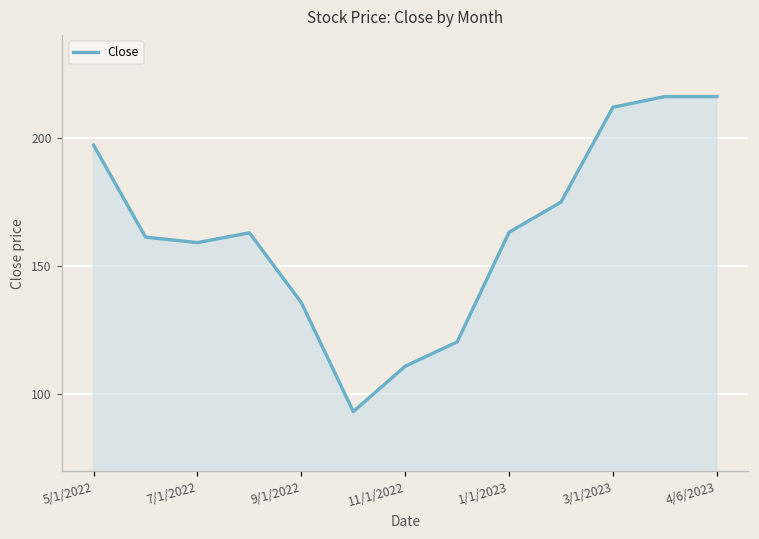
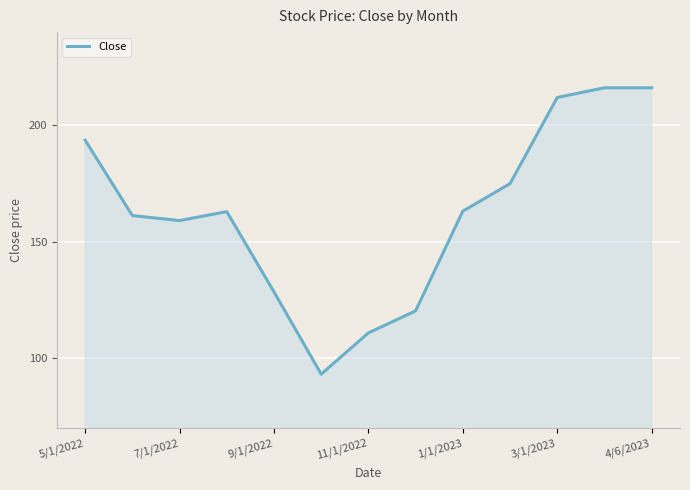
5/1/2022: 197 -> 194
9/1/2022: 136 -> 129
